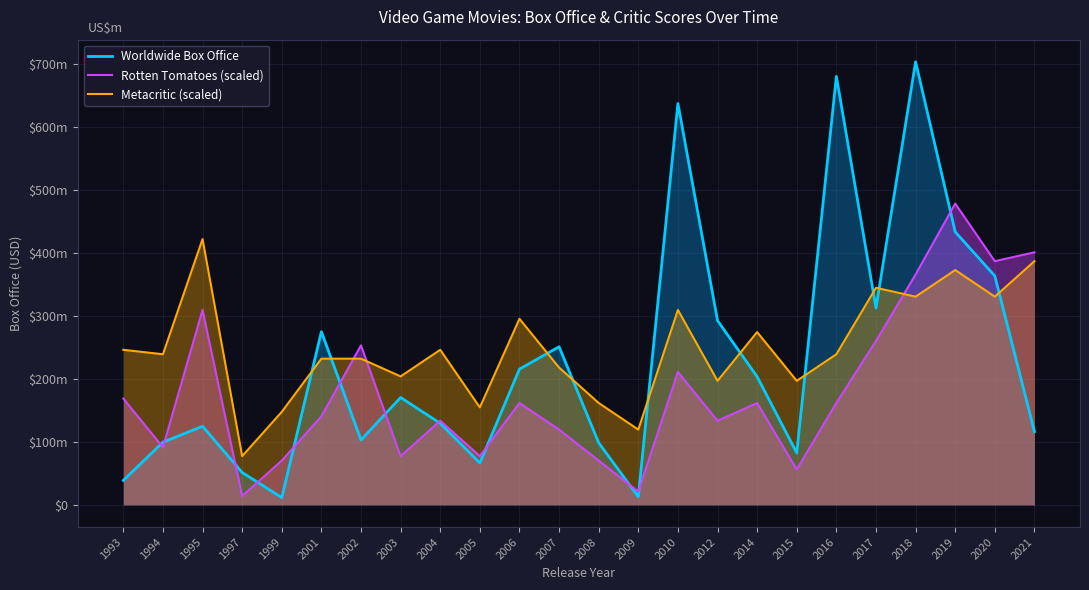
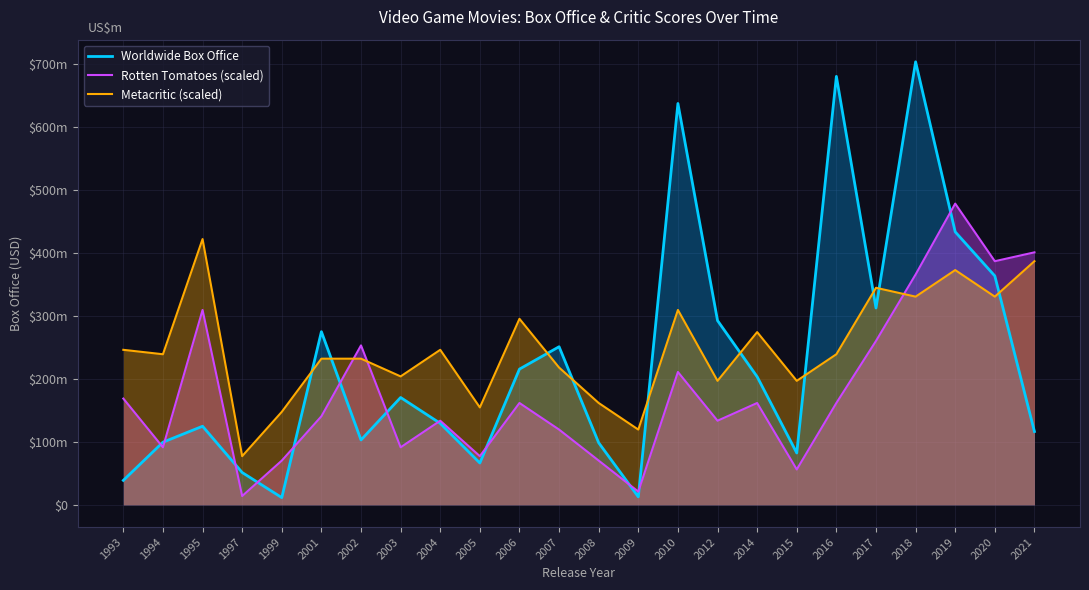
Rotten Tomatoes (scaled), 2003: $80m -> $90m
